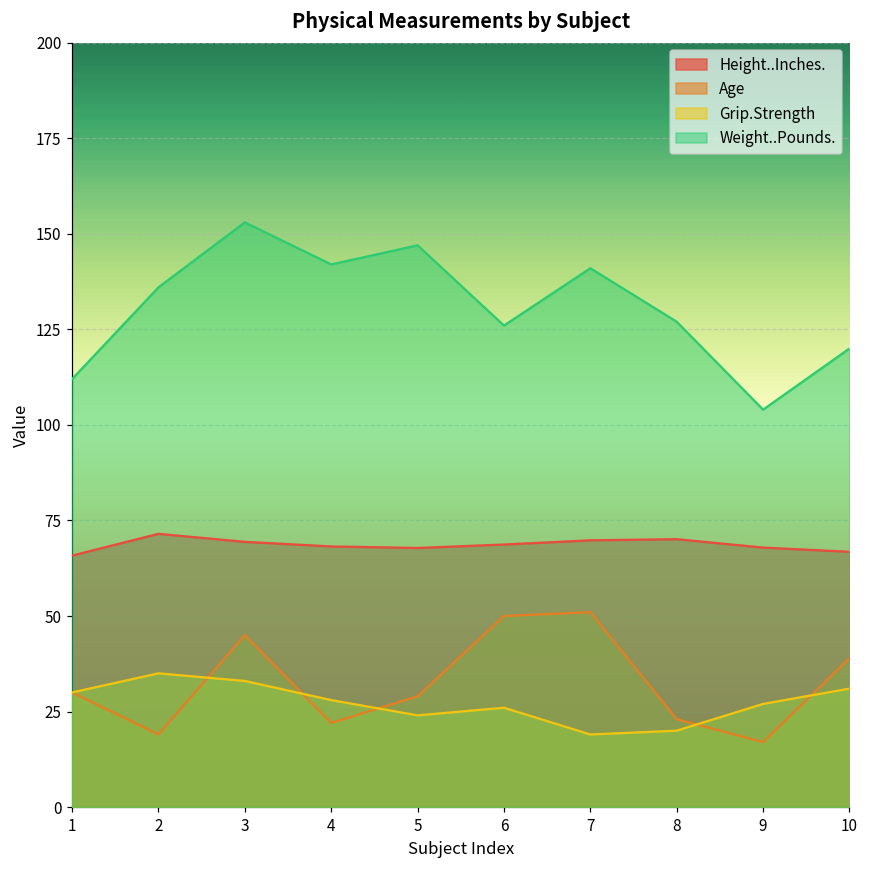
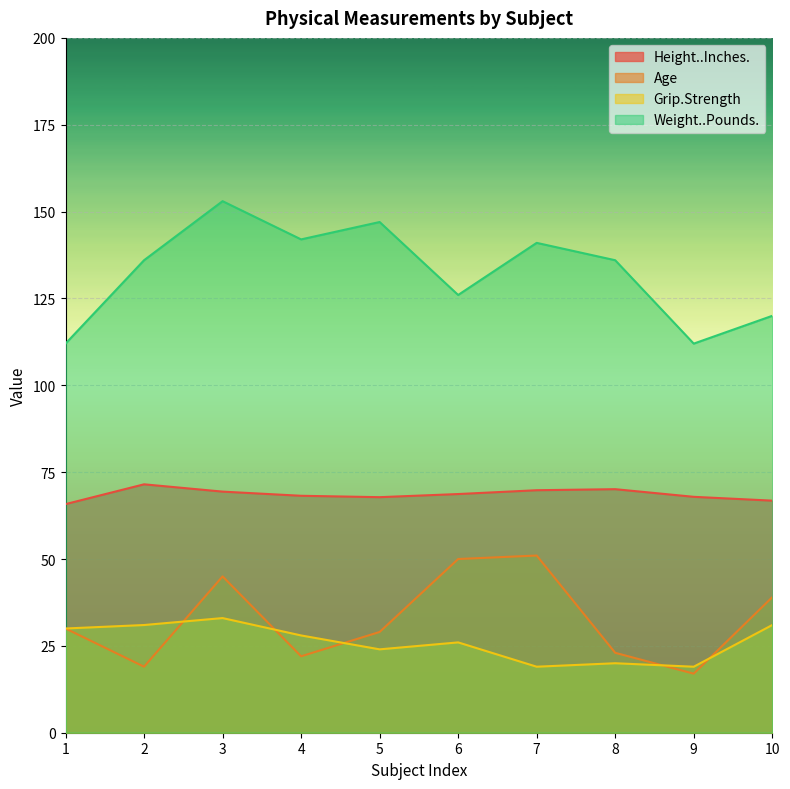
Grip.Strength, 2: 35 -> 31
Weight..Pounds., 8: 127 -> 136
Grip.Strength, 9: 27 -> 19
Weight..Pounds., 9: 104 -> 112
